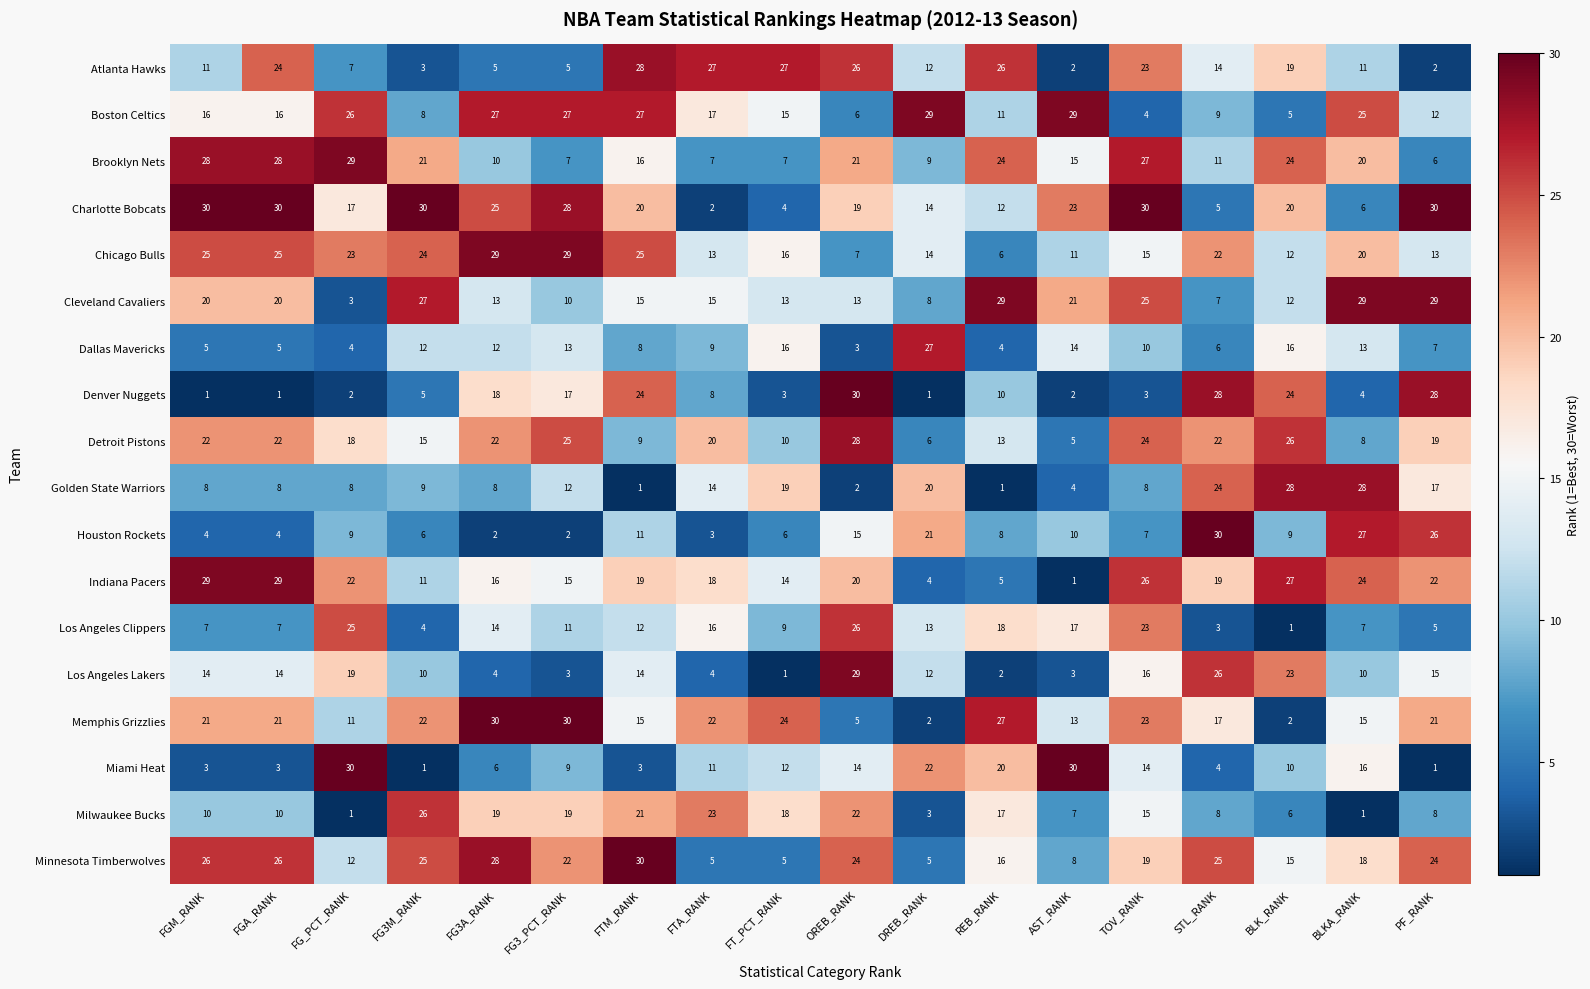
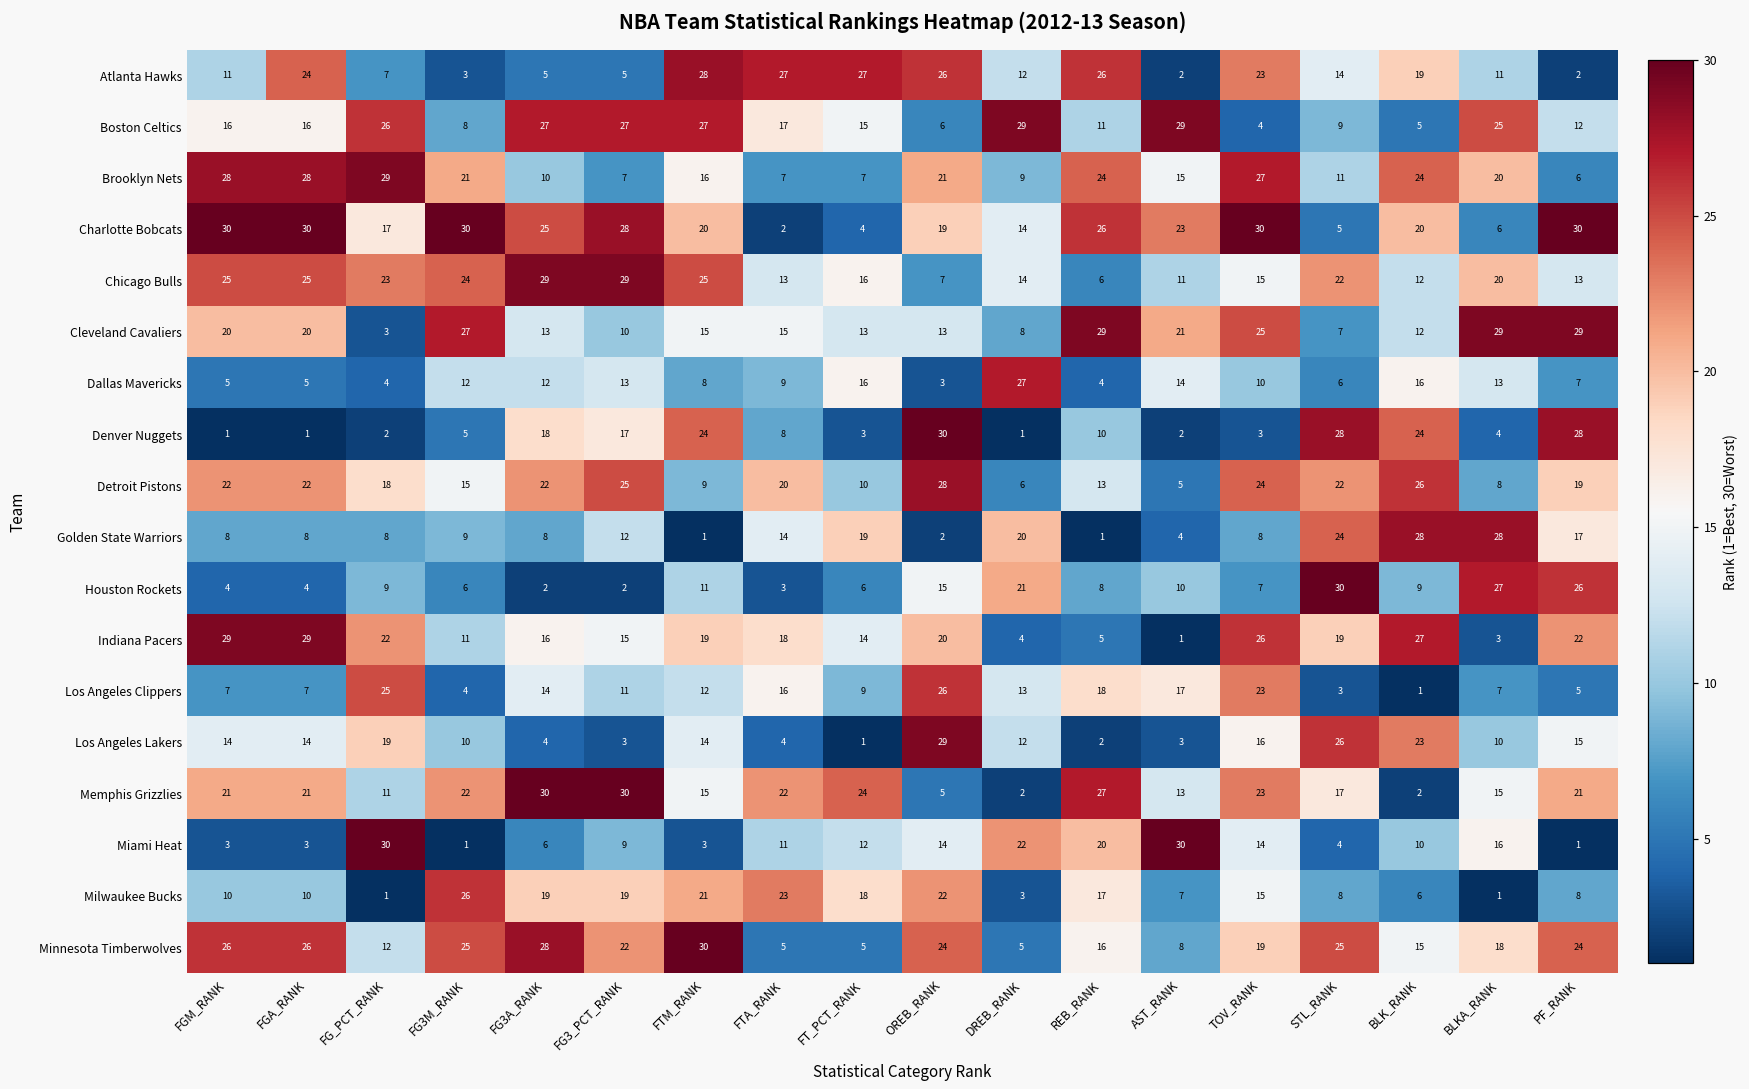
Charlotte Bobcats, REB_RANK: 12 -> 26
Indiana Pacers, BLKA_RANK: 24 -> 3
